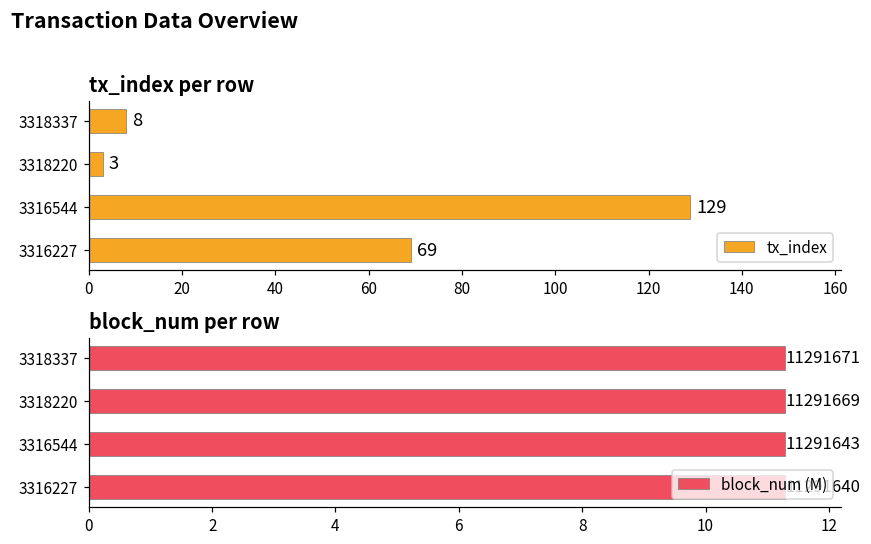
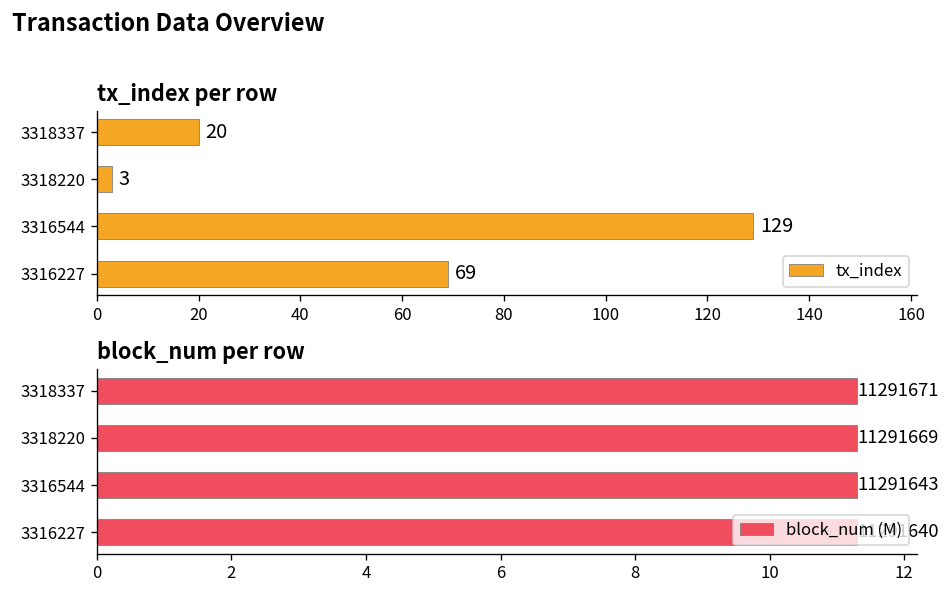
tx_index per row, 3318337: 8 -> 20
